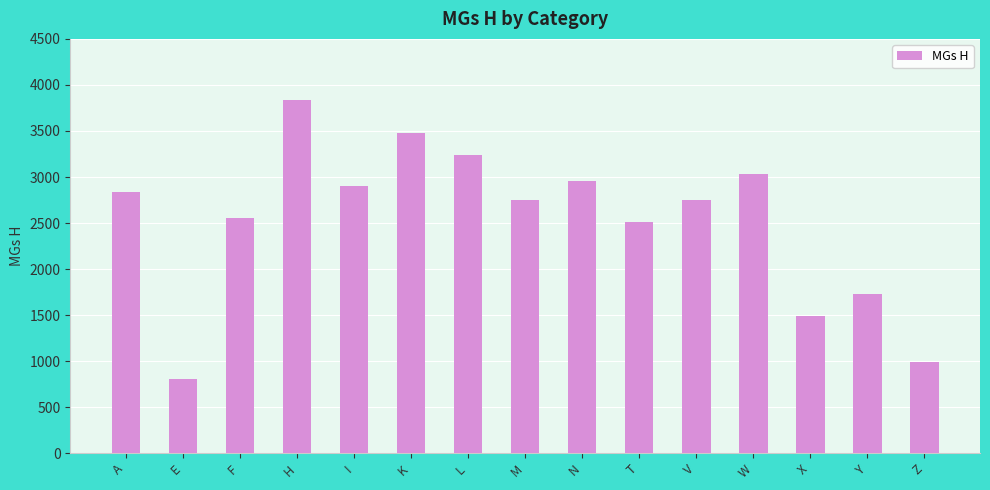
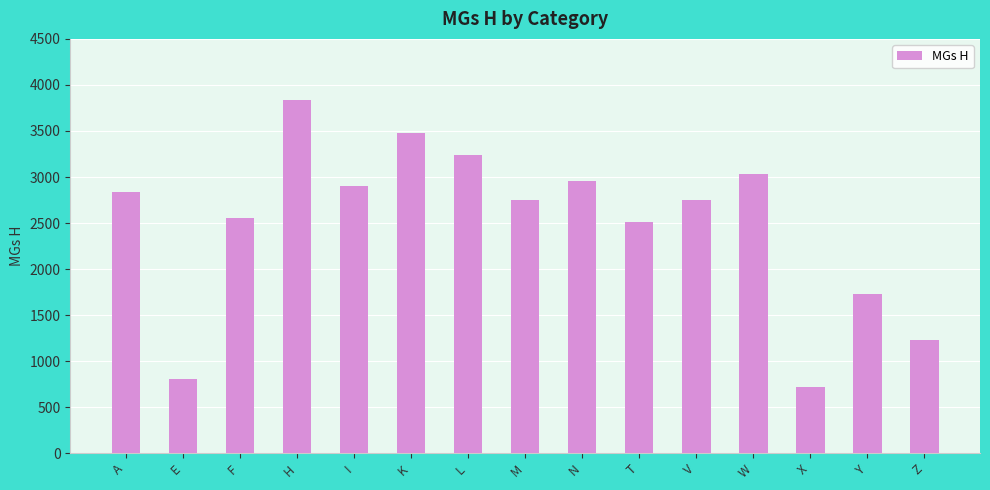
X: 1500 -> 700
Z: 1000 -> 1200
